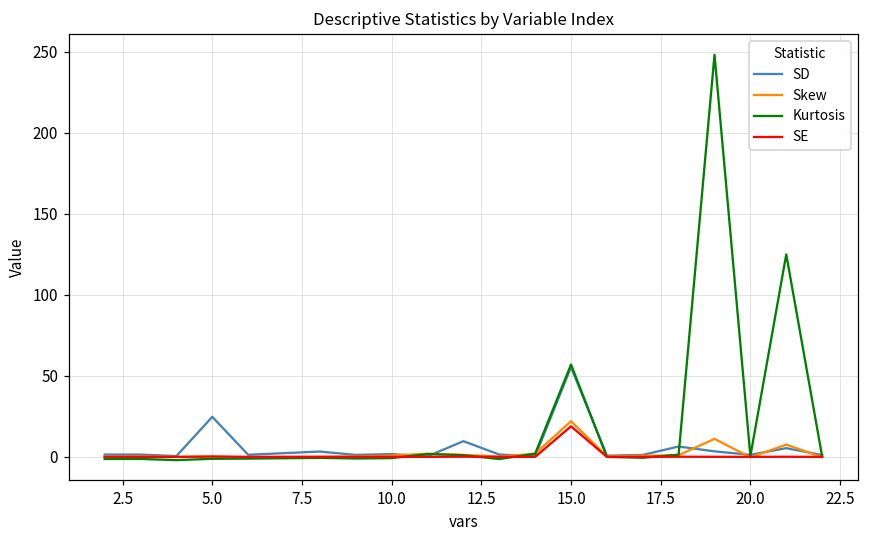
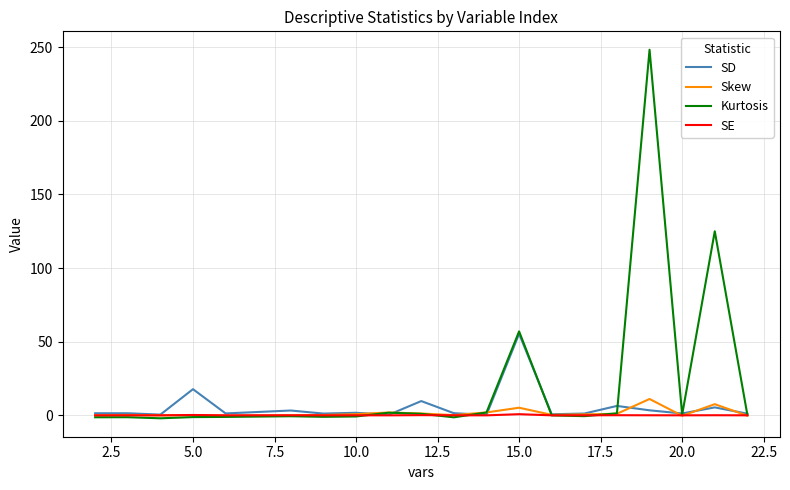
SD, 5.0: 25 -> 18
Skew, 15.0: 22 -> 5
SE, 15.0: 19 -> 1
